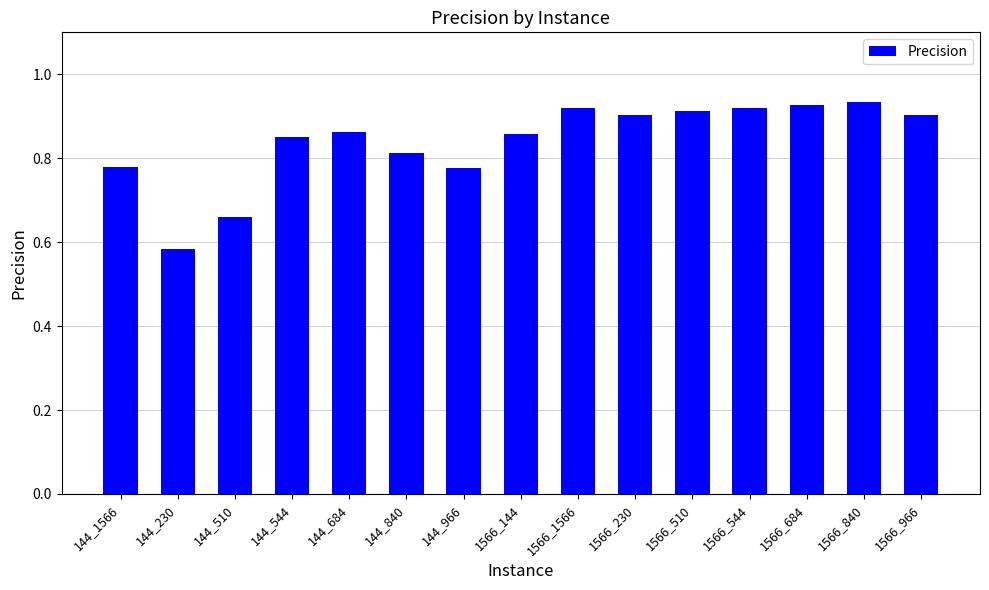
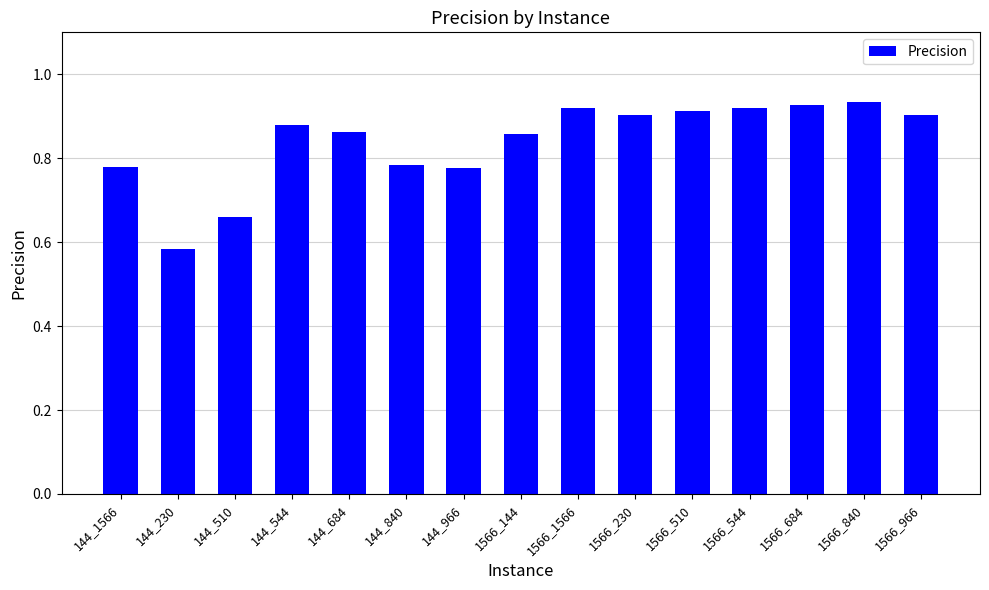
144_544: 0.85 -> 0.88
144_840: 0.81 -> 0.78
